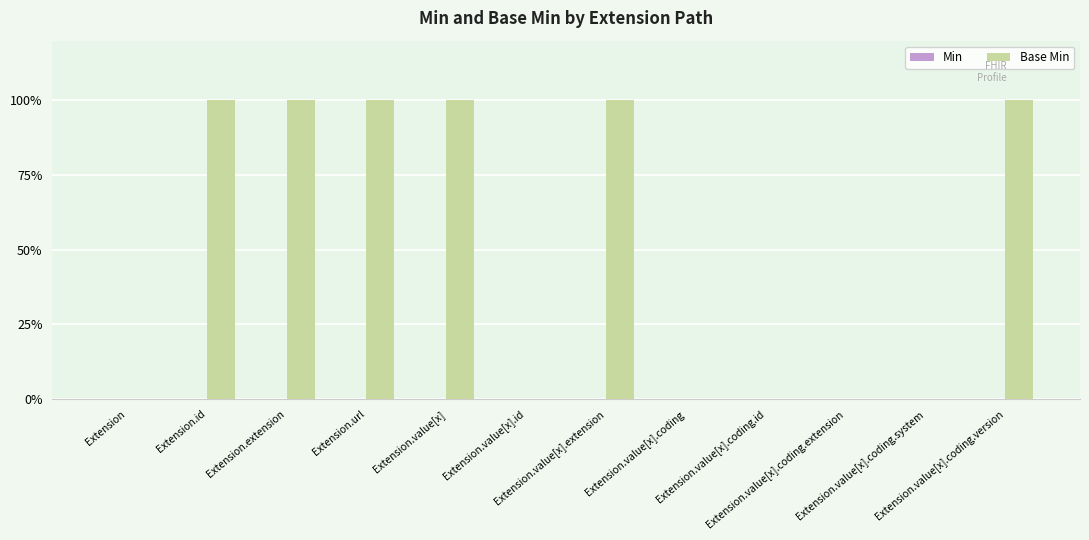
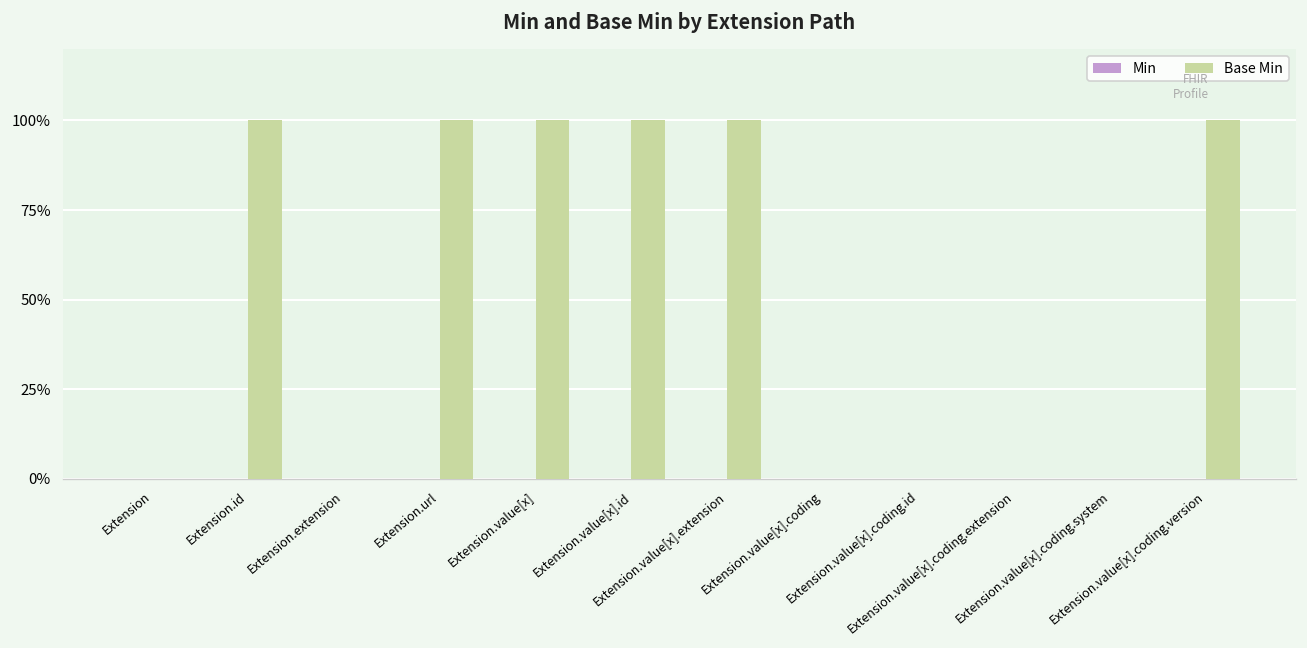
Base Min, Extension.extension: 100% -> 0%
Base Min, Extension.value[x].id: 0% -> 100%
